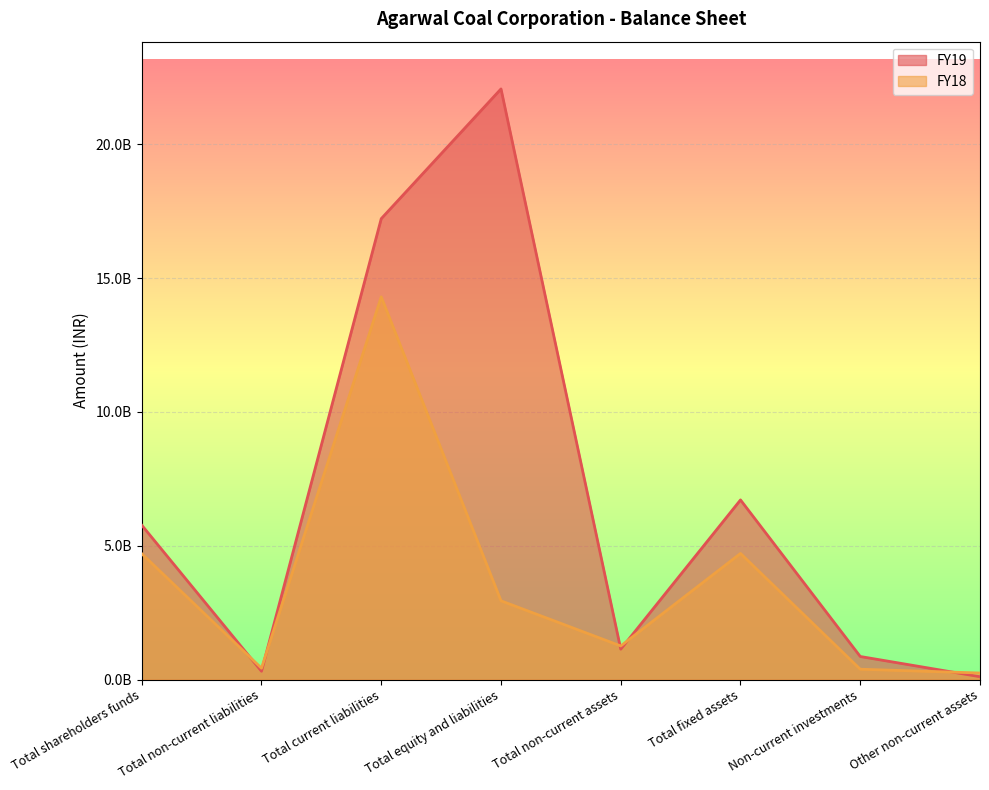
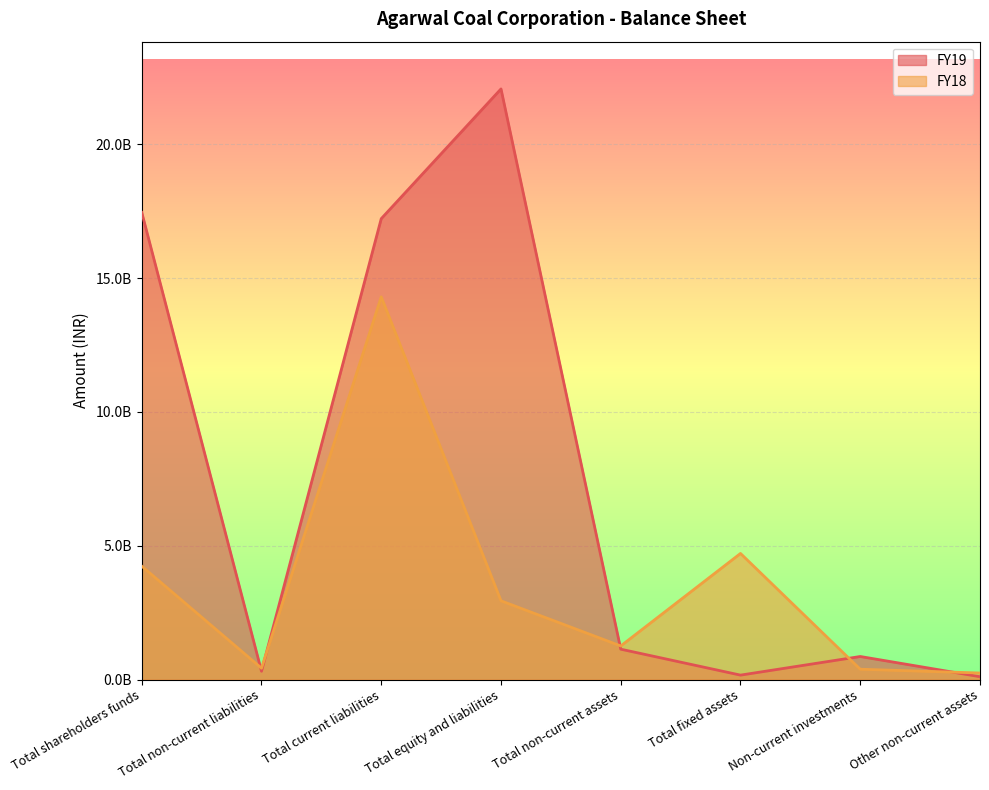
FY19, Total shareholders funds: 5800000000 -> 17500000000
FY18, Total shareholders funds: 4700000000 -> 4200000000
FY19, Total fixed assets: 6700000000 -> 200000000
